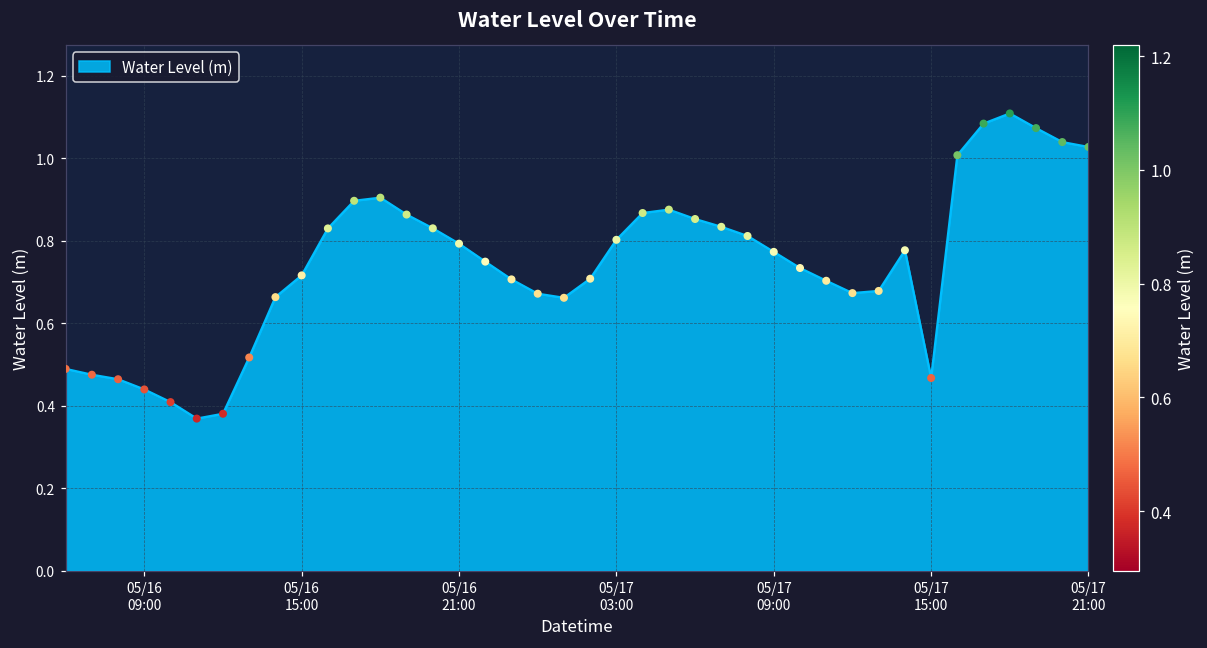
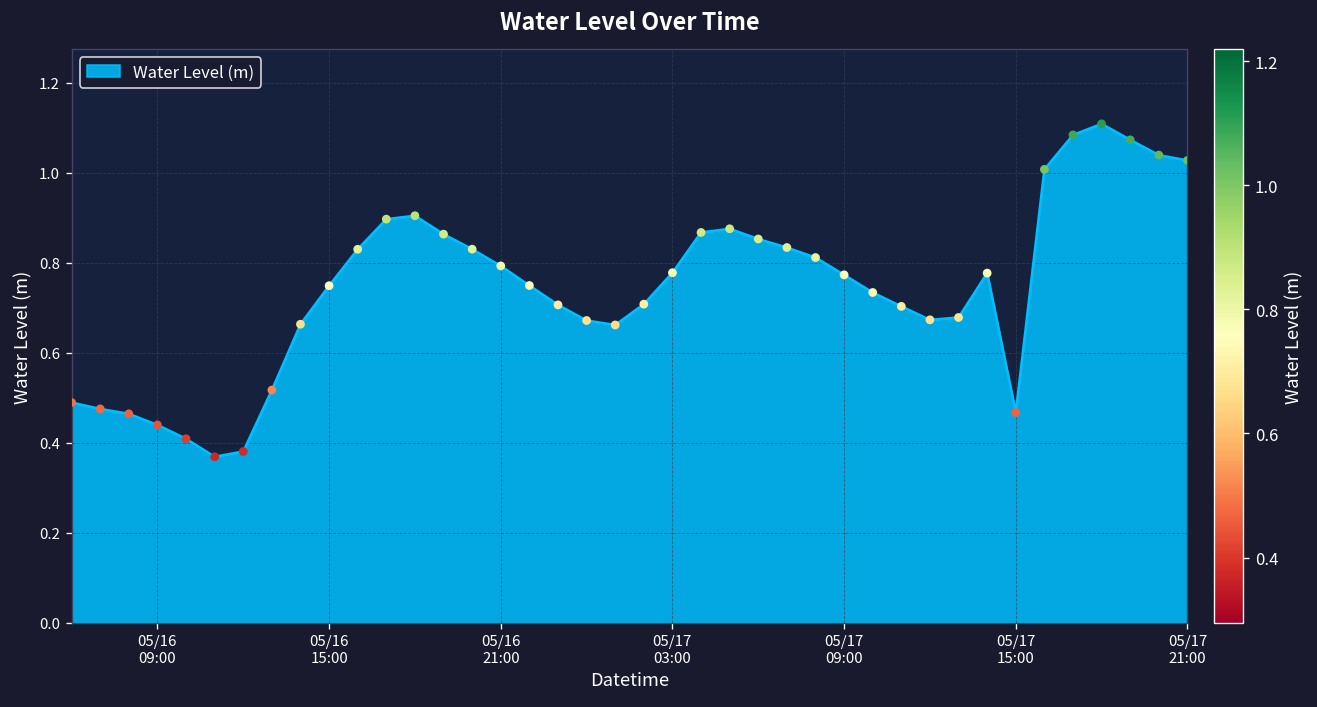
05/16 15:00: 0.72 -> 0.75
05/17 03:00: 0.80 -> 0.78
